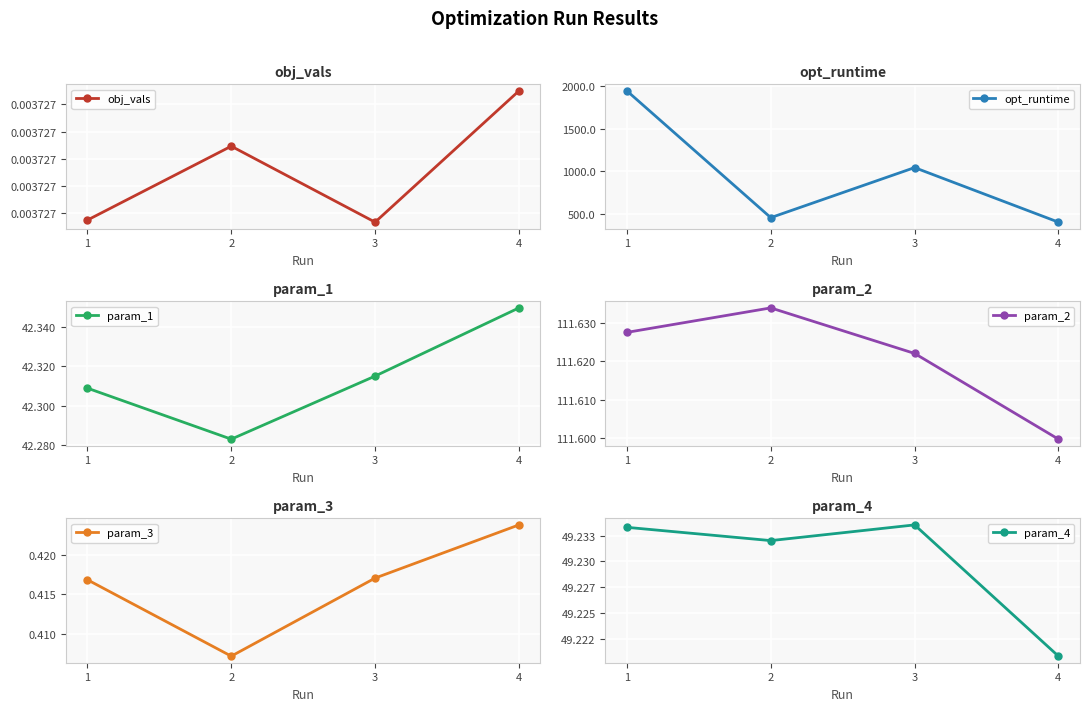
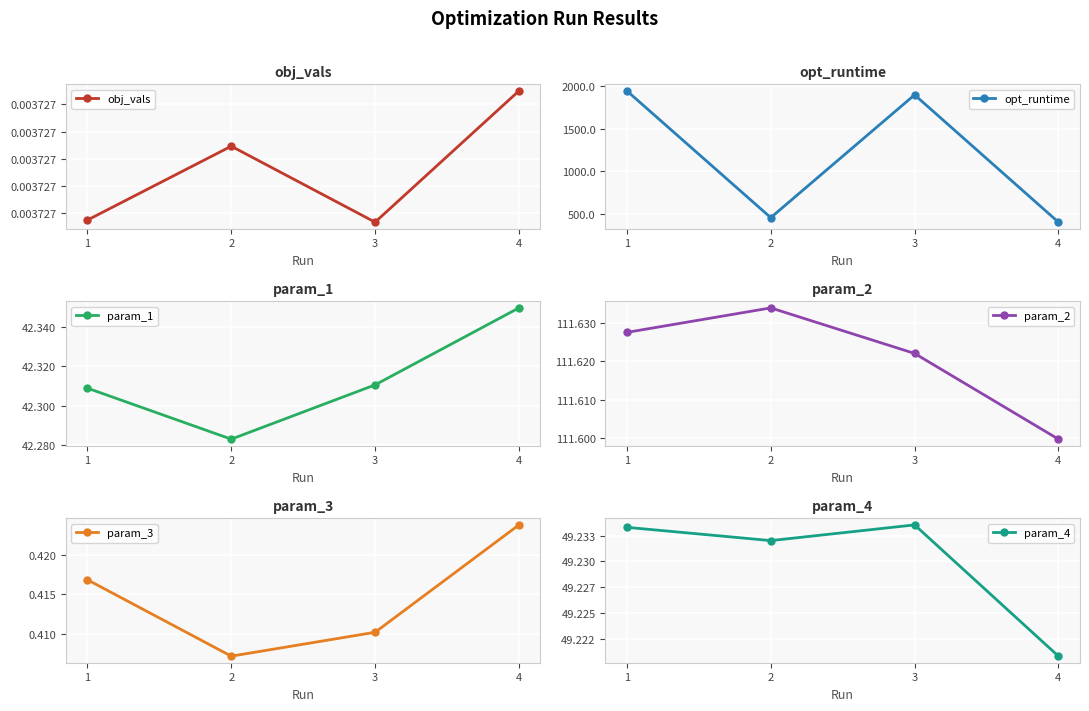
opt_runtime, 3: 1000 -> 1900
param_1, 3: 42.315 -> 42.311
param_3, 3: 0.417 -> 0.410
